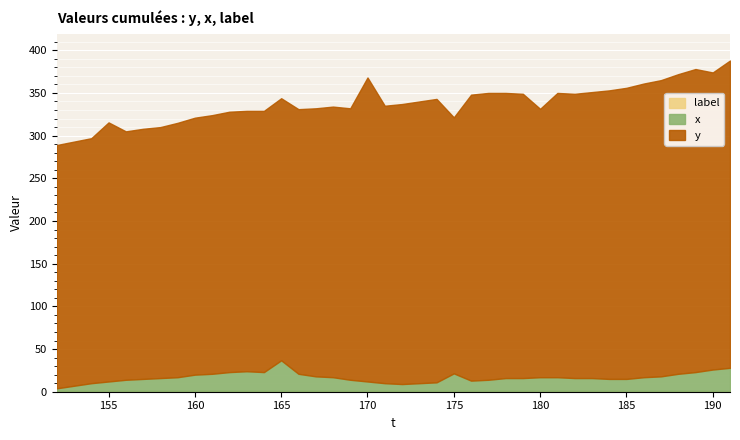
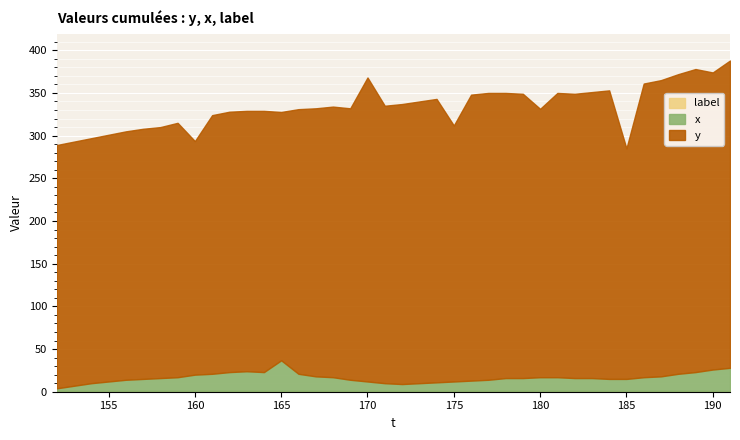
y, 155: 300 -> 290
y, 160: 300 -> 270
y, 165: 310 -> 290
x, 175: 20 -> 10
y, 185: 340 -> 270
